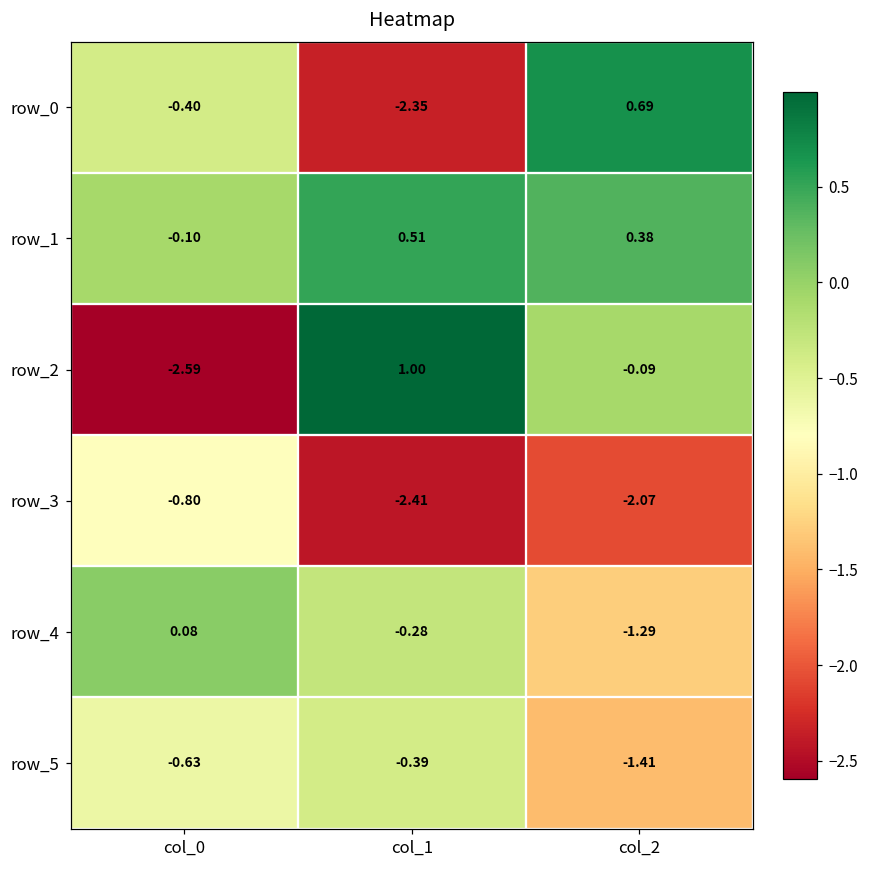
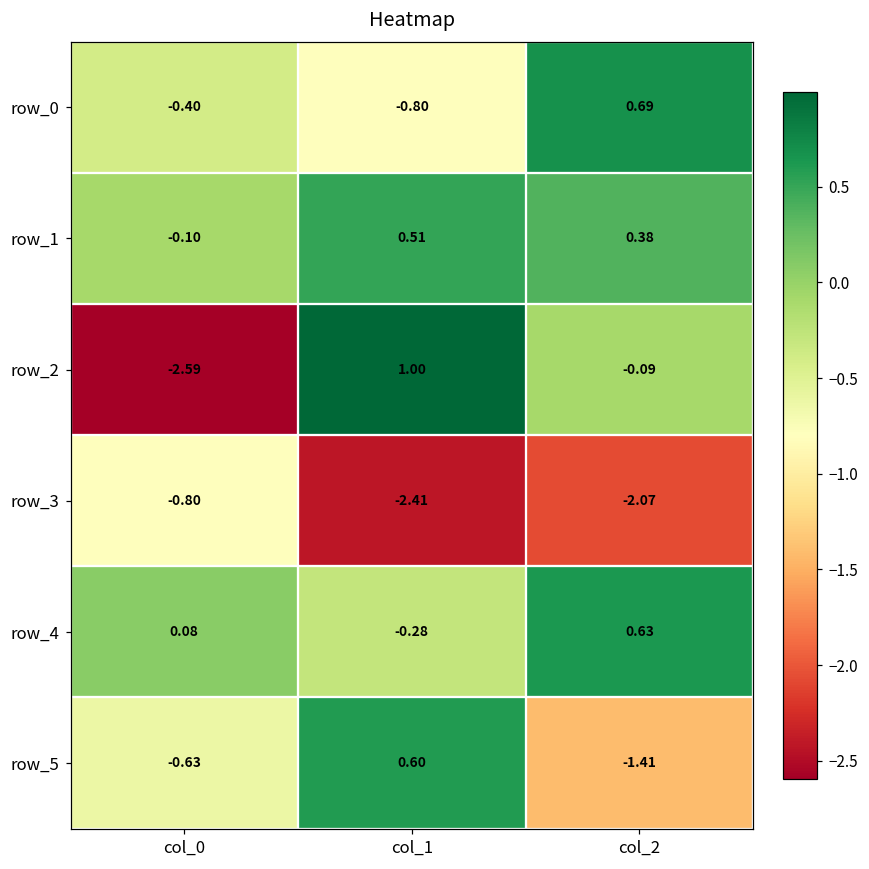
row_0, col_1: -2.35 -> -0.80
row_4, col_2: -1.29 -> 0.63
row_5, col_1: -0.39 -> 0.60
